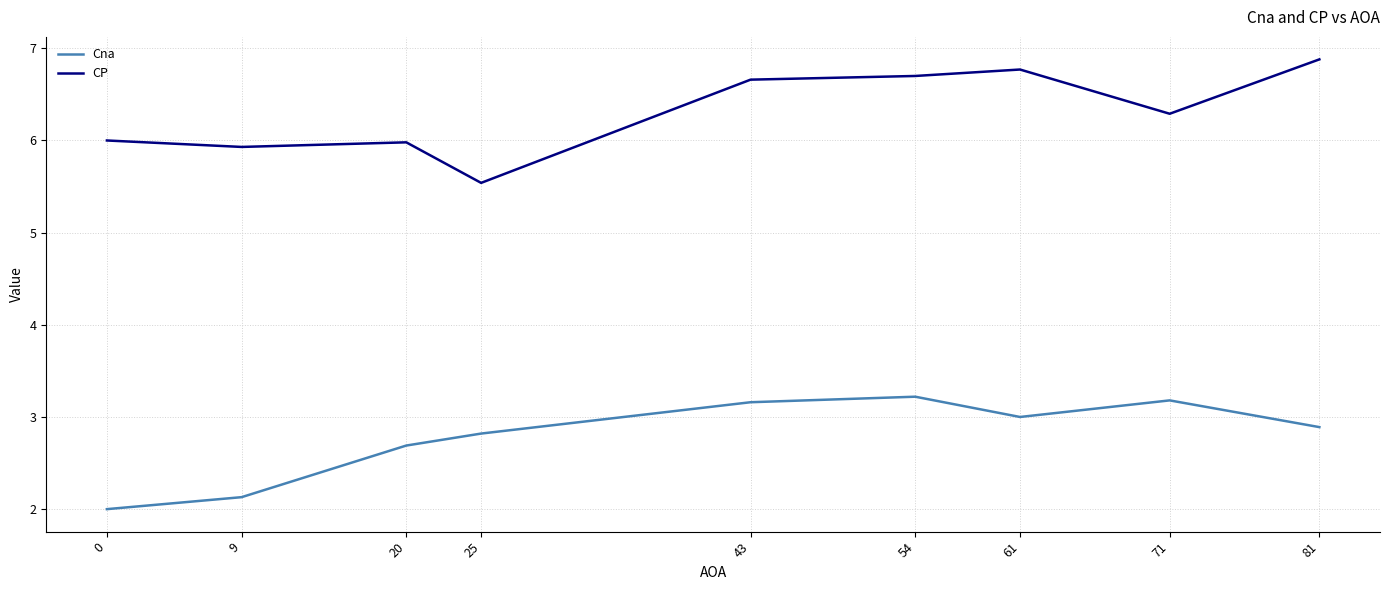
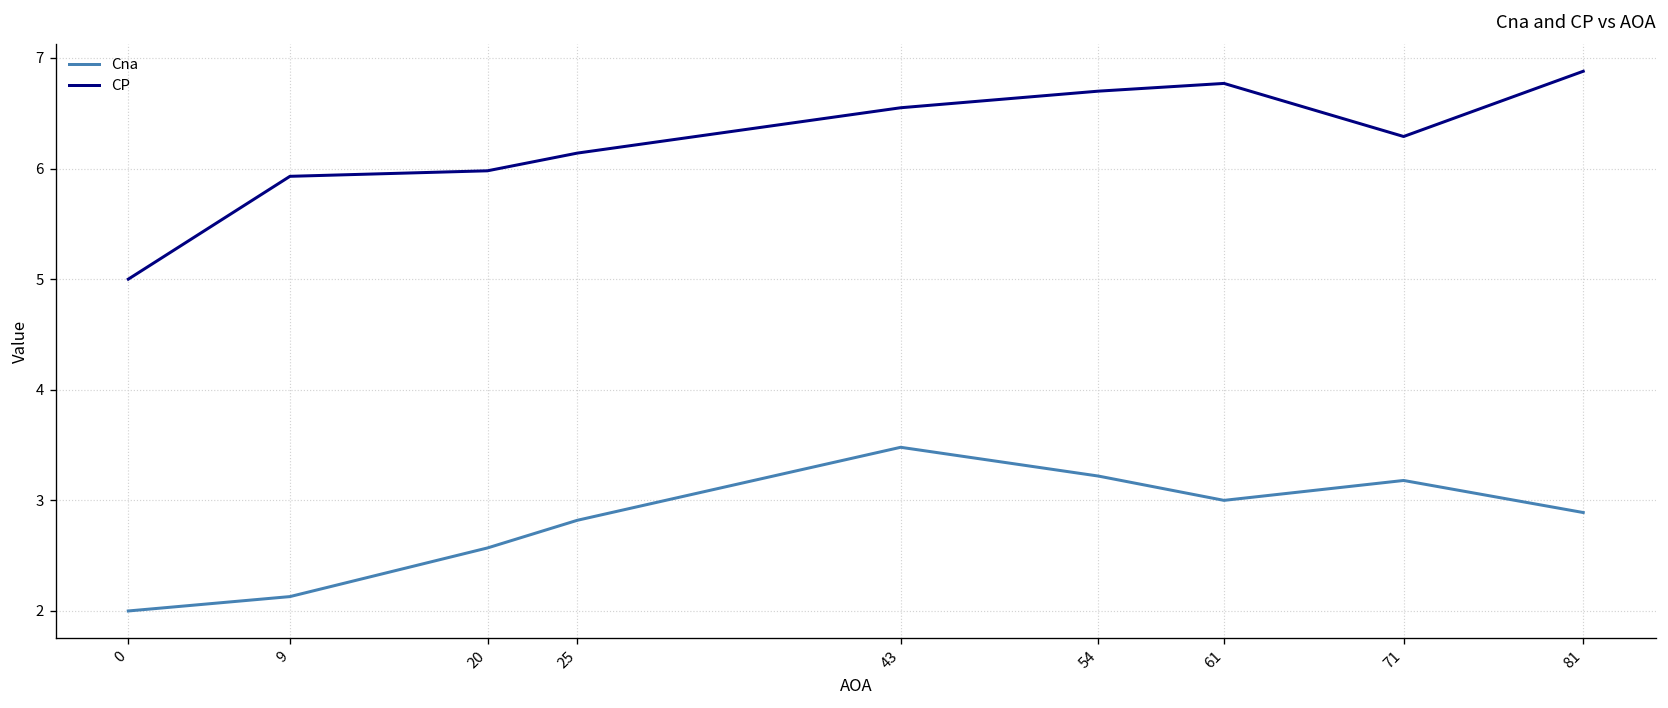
CP, 0: 6 -> 5
Cna, 20: 2.7 -> 2.6
CP, 25: 5.5 -> 6.1
Cna, 43: 3.2 -> 3.5
CP, 43: 6.7 -> 6.6
